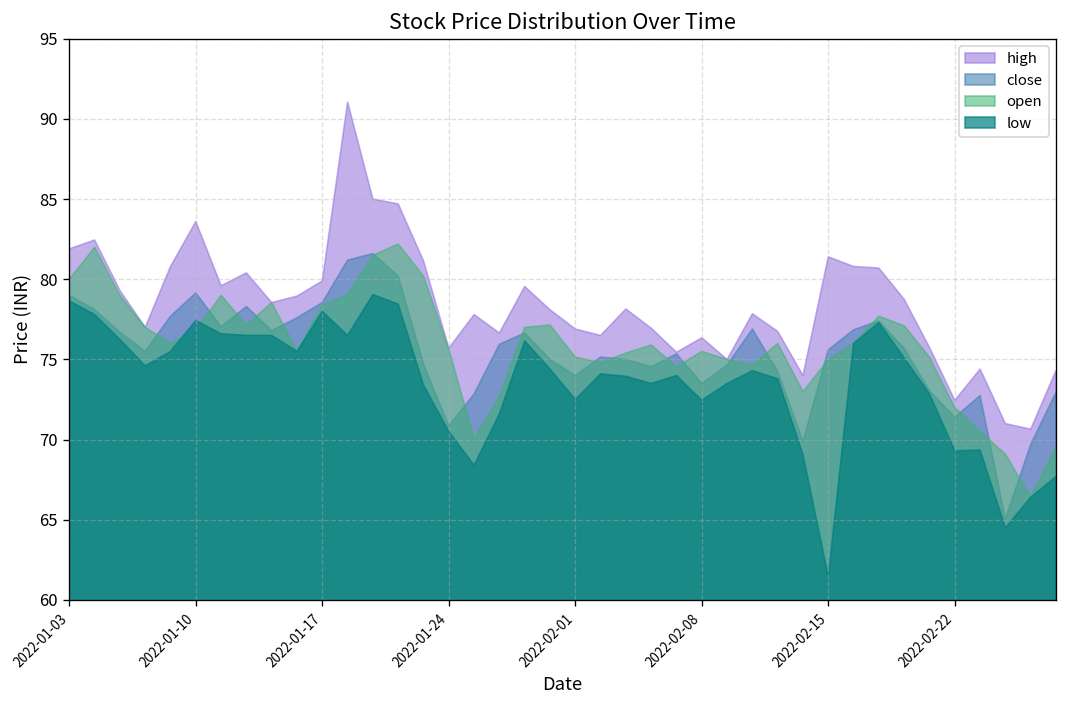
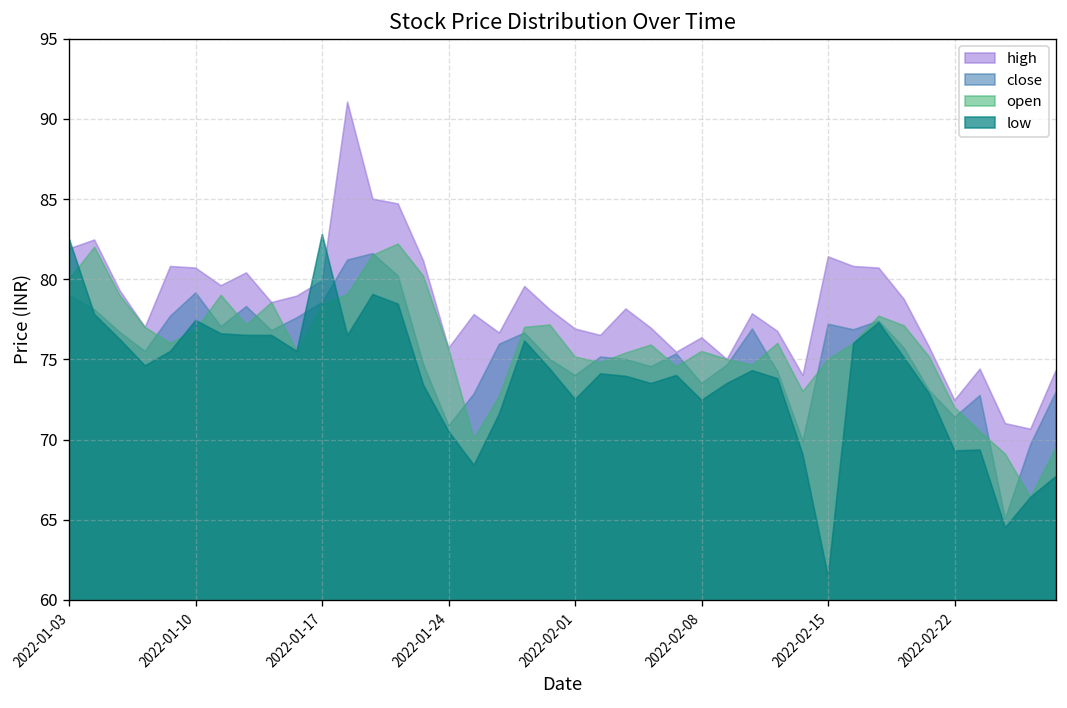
low, 2022-01-03: 78.7 -> 82.5
high, 2022-01-10: 83.6 -> 80.7
low, 2022-01-17: 78.0 -> 82.8
close, 2022-02-15: 75.6 -> 77.2
